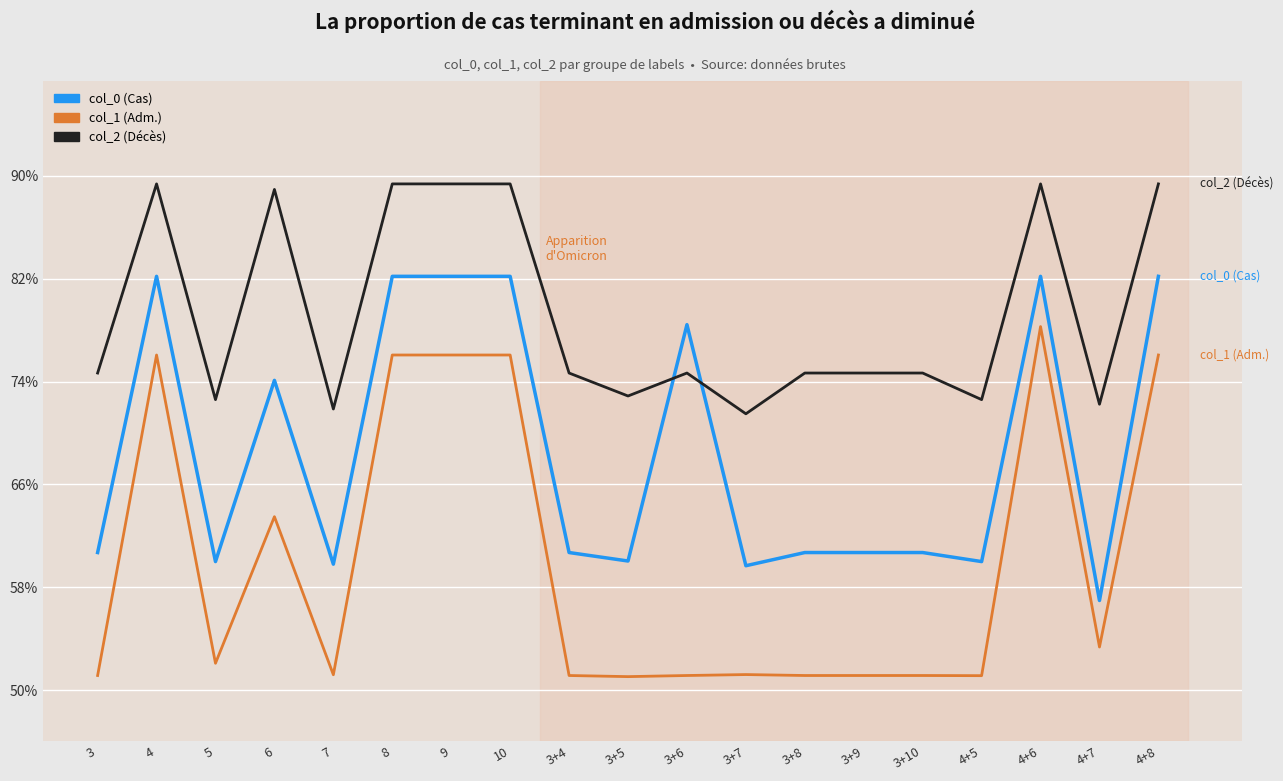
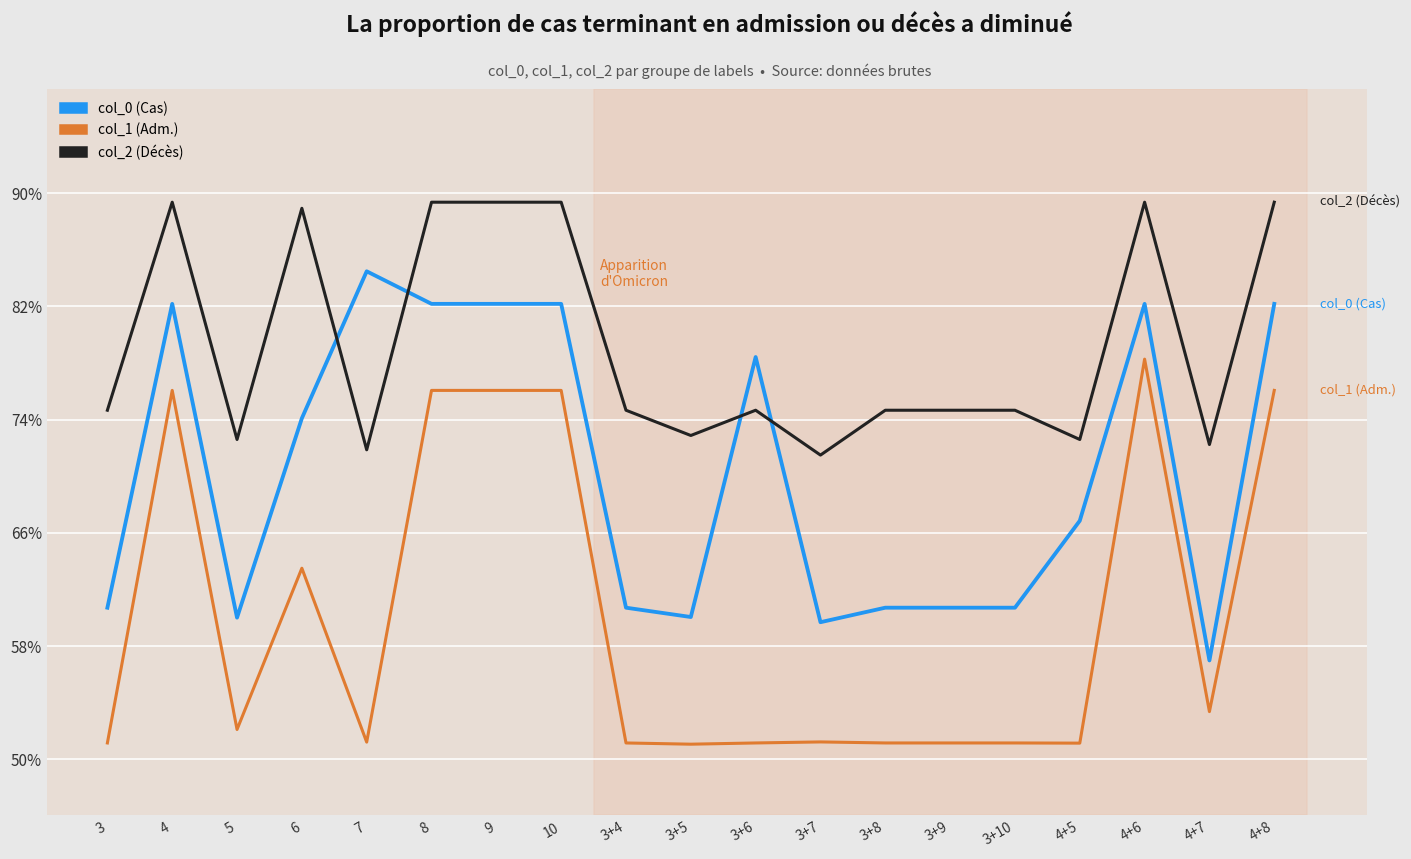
col_0 (Cas), 7: 59.8% -> 84.5%
col_0 (Cas), 4+5: 60.0% -> 66.9%
